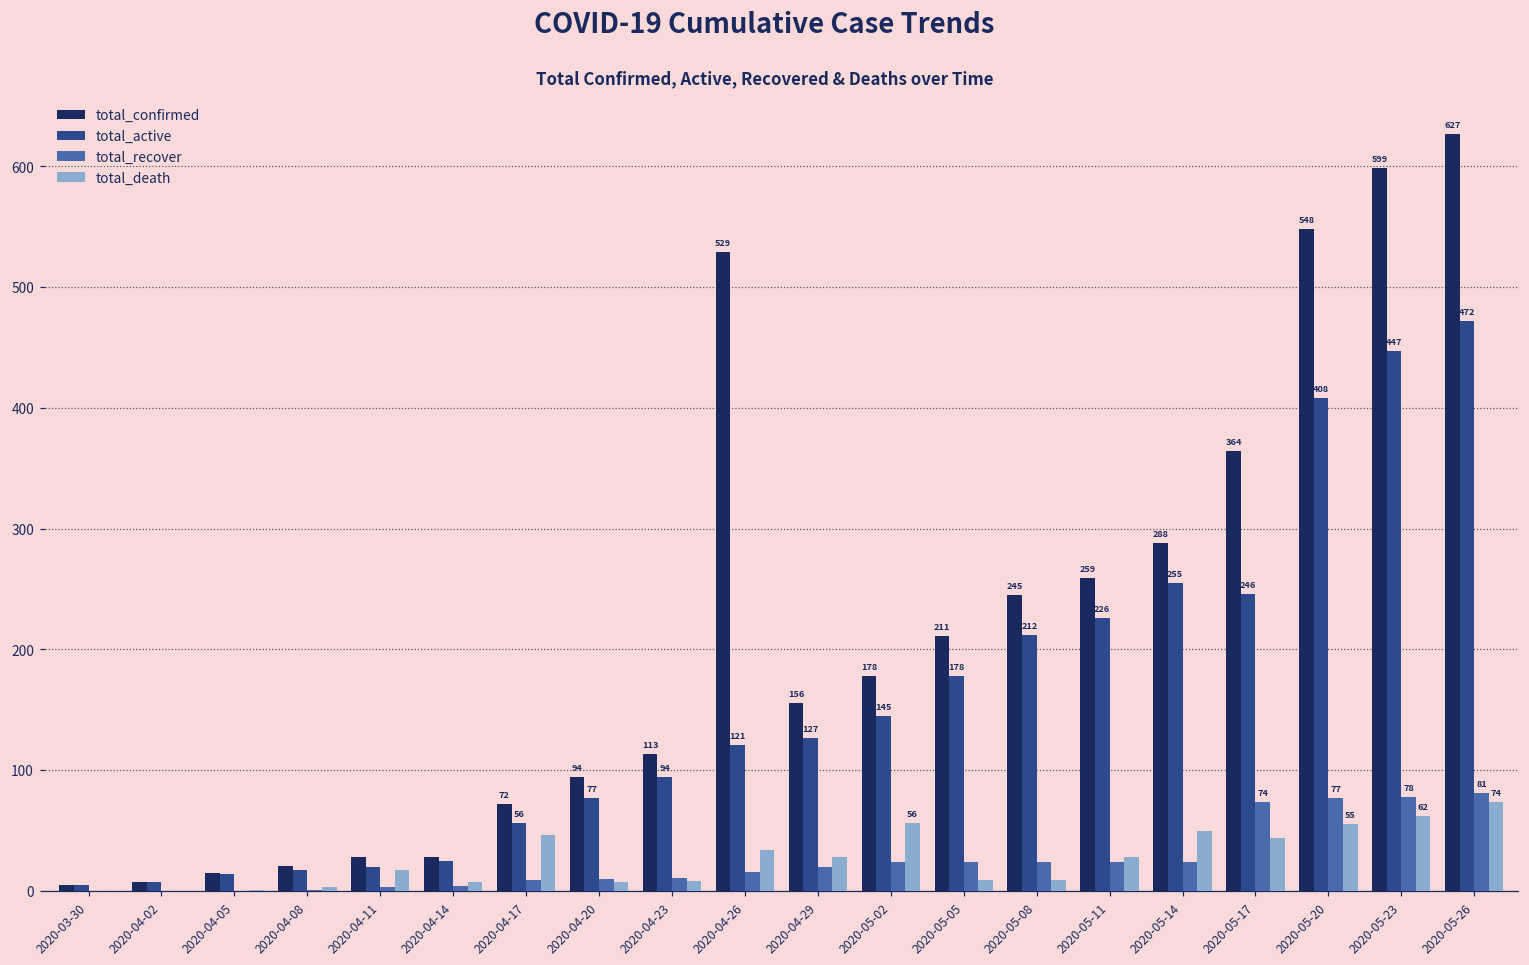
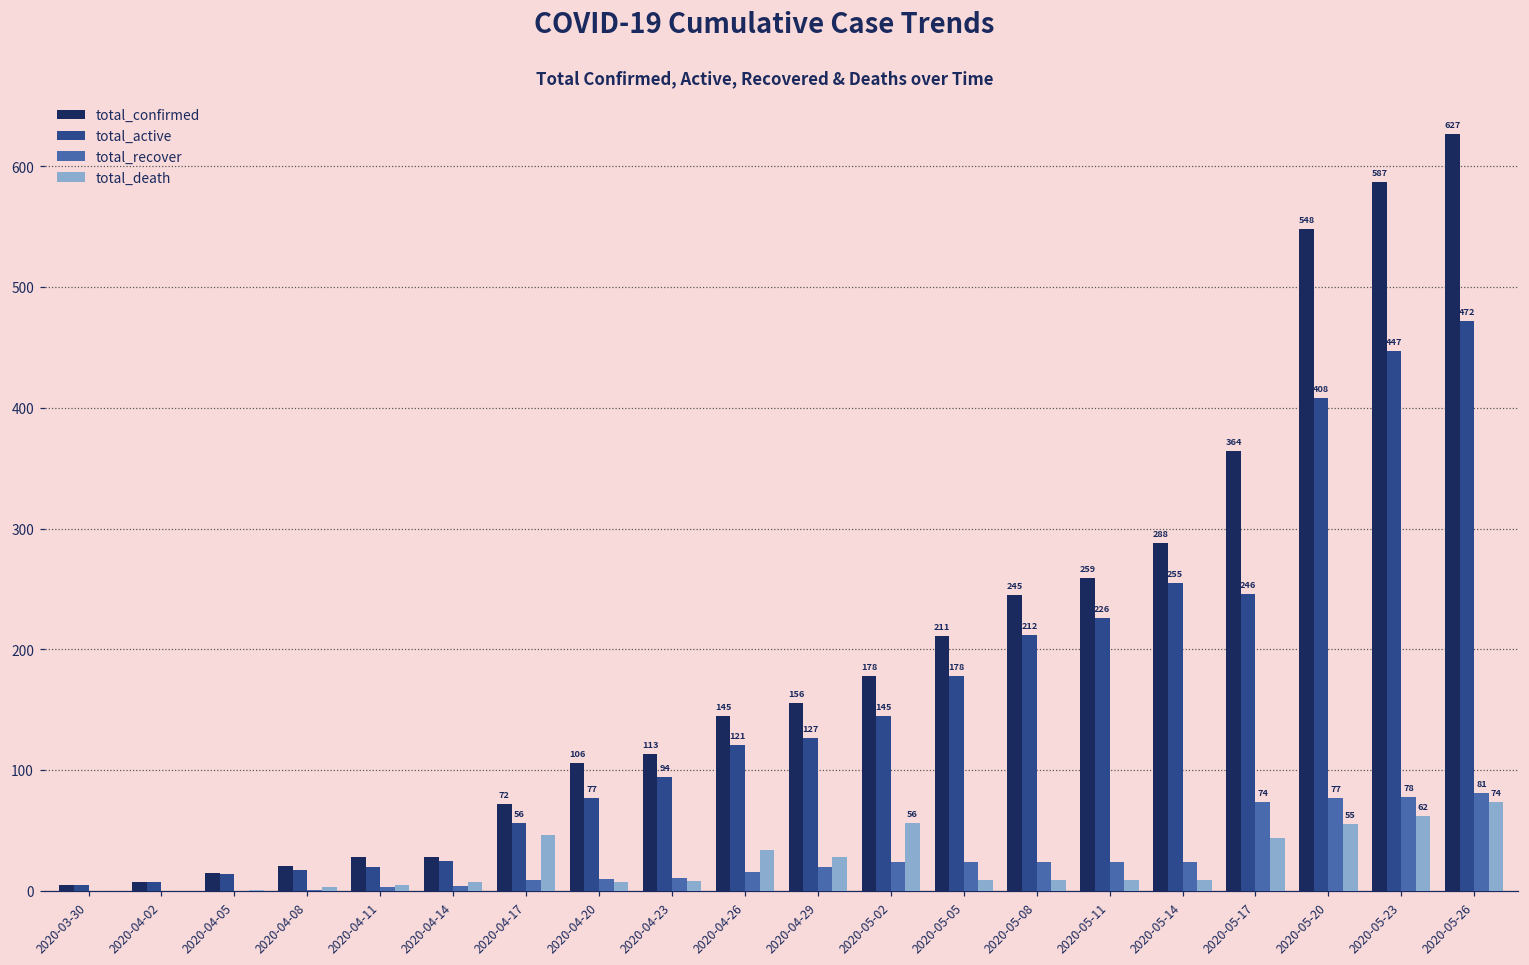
total_death, 2020-04-11: 17 -> 5
total_confirmed, 2020-04-20: 94 -> 106
total_confirmed, 2020-04-26: 529 -> 145
total_death, 2020-05-11: 28 -> 9
total_death, 2020-05-14: 50 -> 9
total_confirmed, 2020-05-23: 599 -> 587
